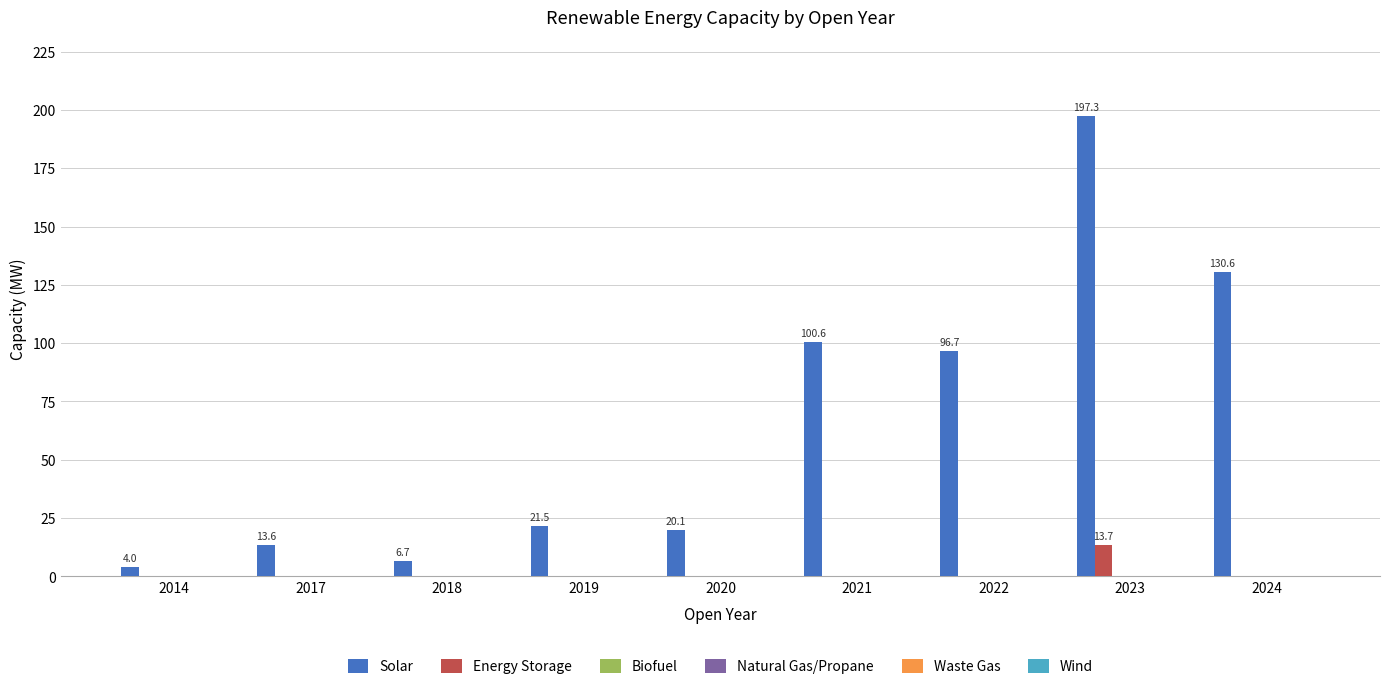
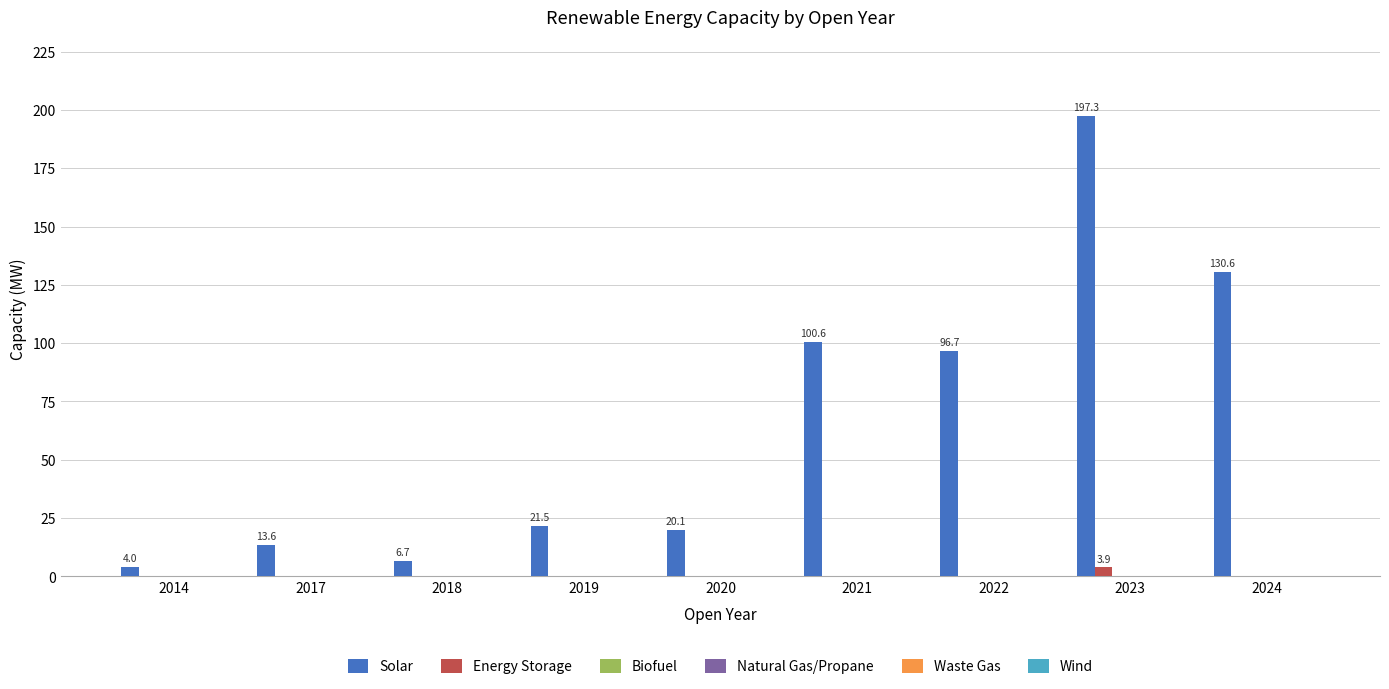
Energy Storage, 2023: 13.7 -> 3.9
